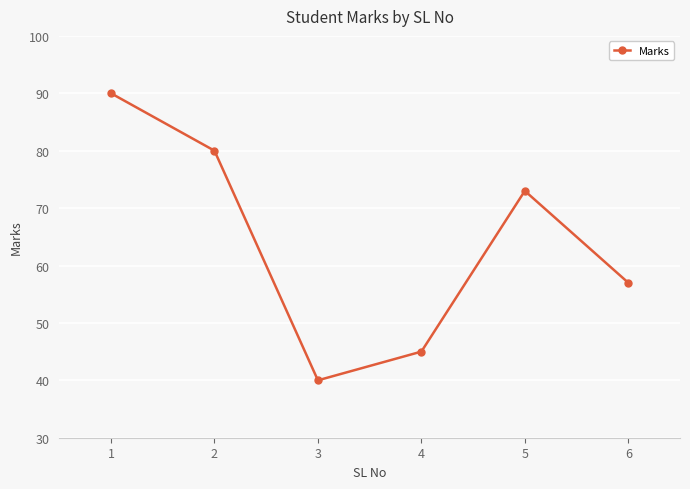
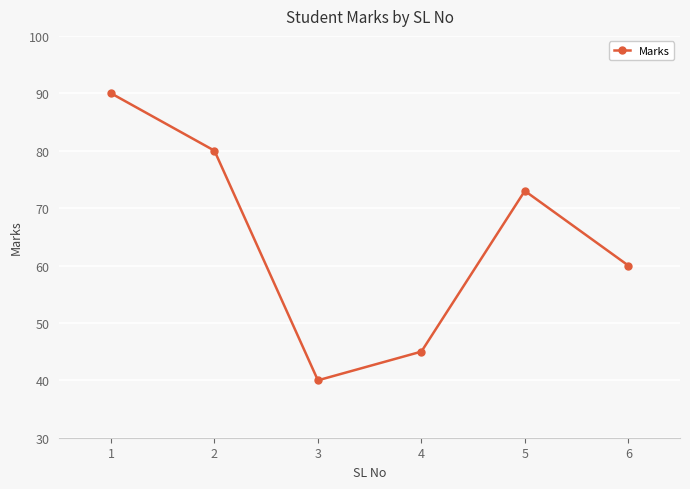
6: 57 -> 60
